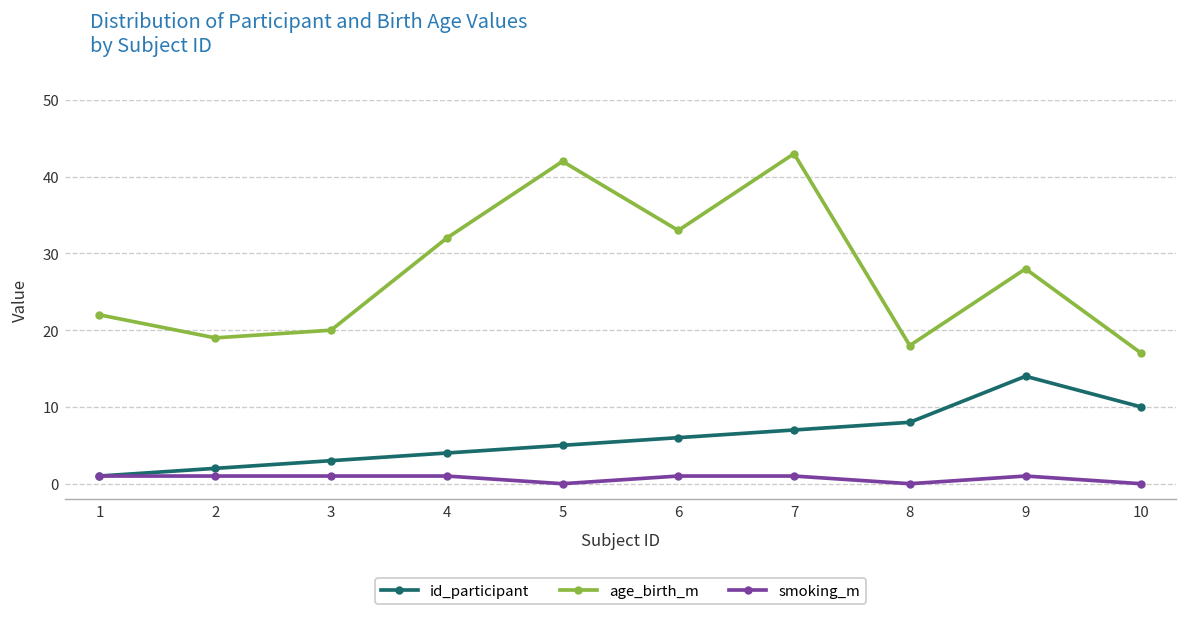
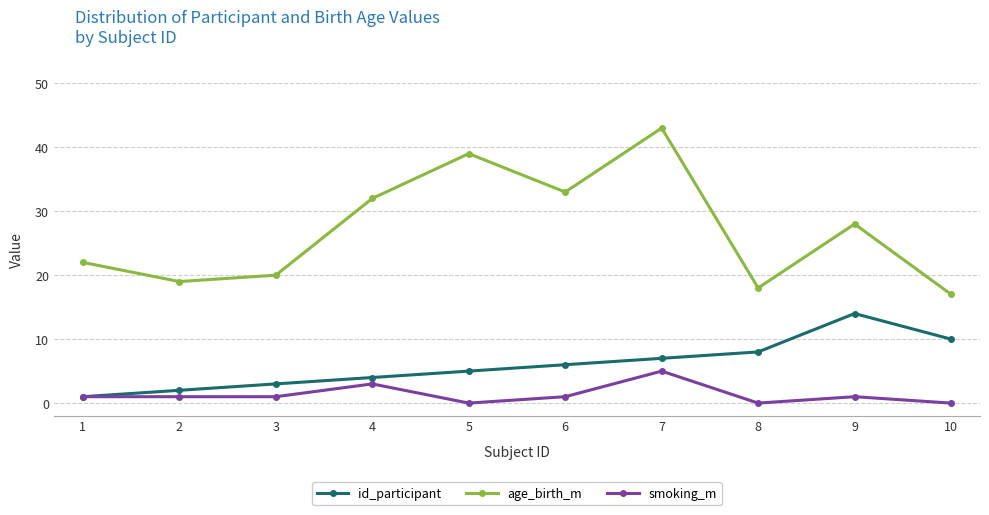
smoking_m, 4: 1 -> 3
age_birth_m, 5: 42 -> 39
smoking_m, 7: 1 -> 5
